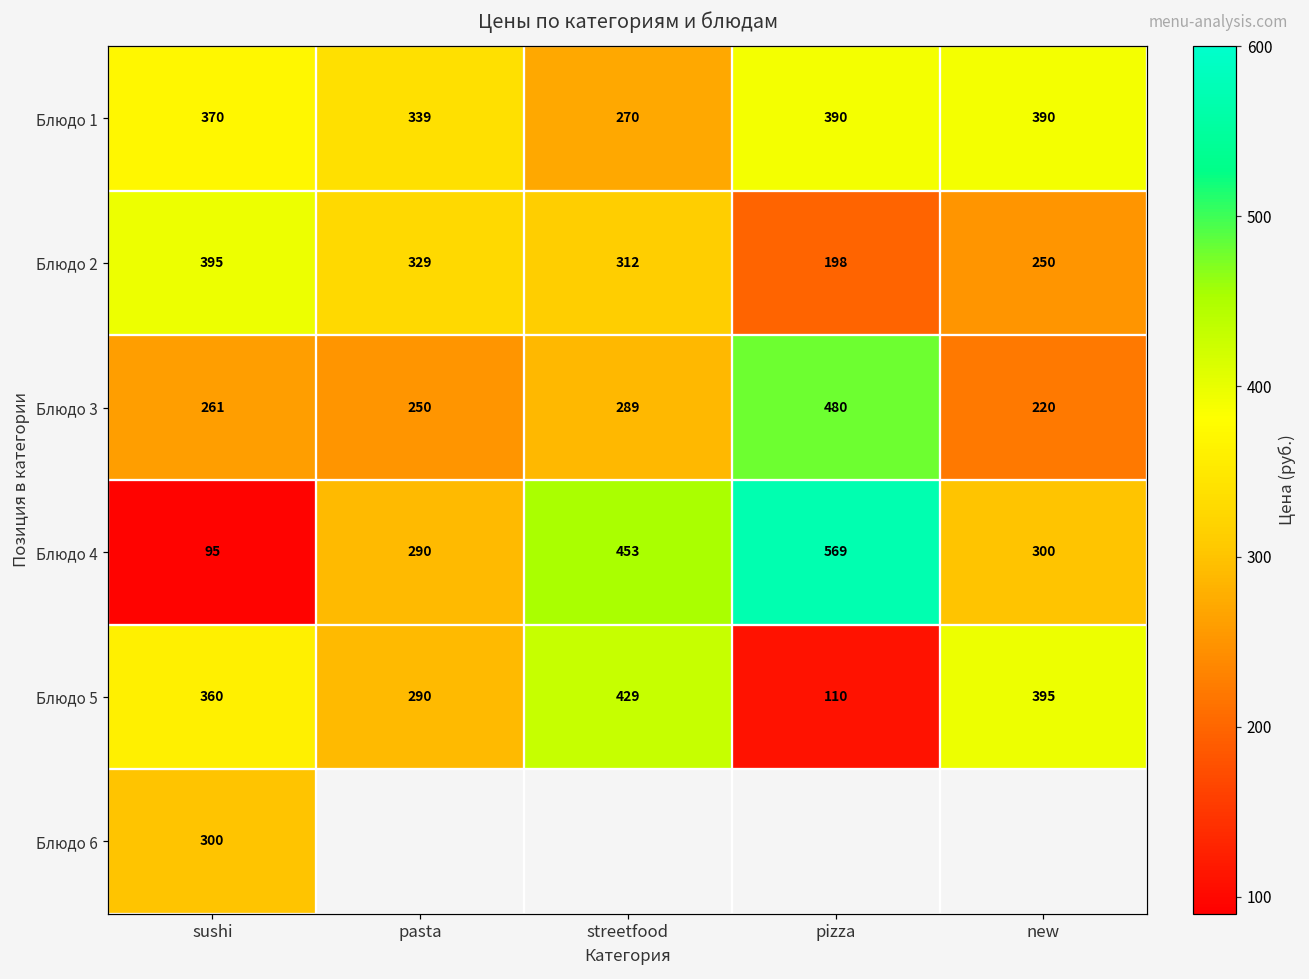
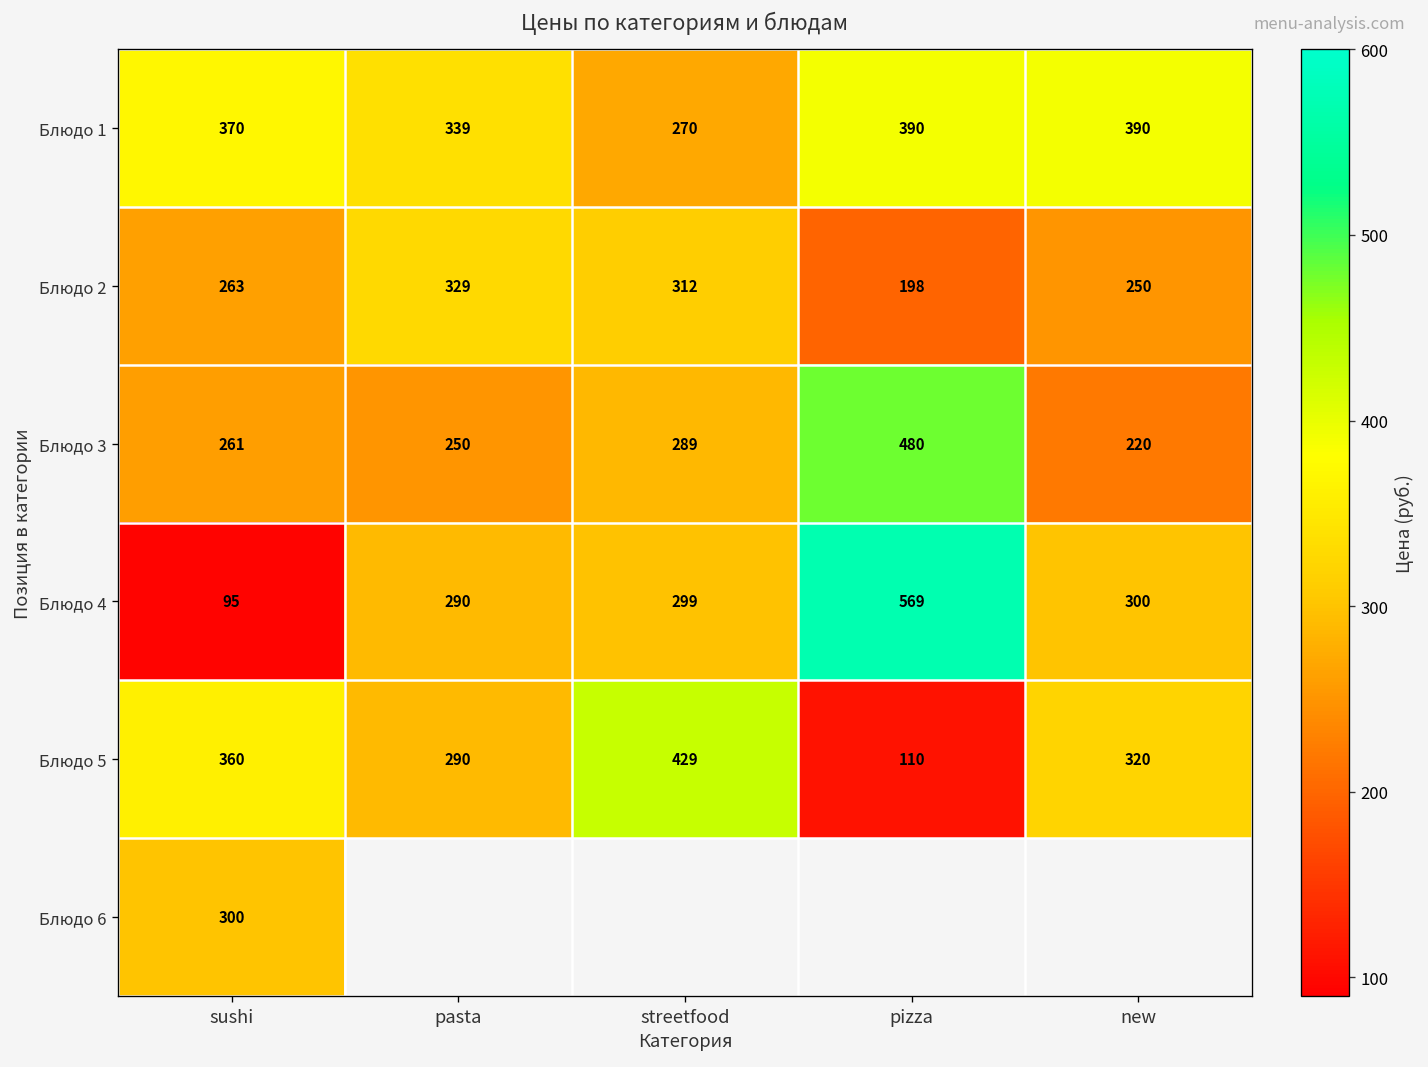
Блюдо 2, sushi: 395 -> 263
Блюдо 4, streetfood: 453 -> 299
Блюдо 5, new: 395 -> 320
